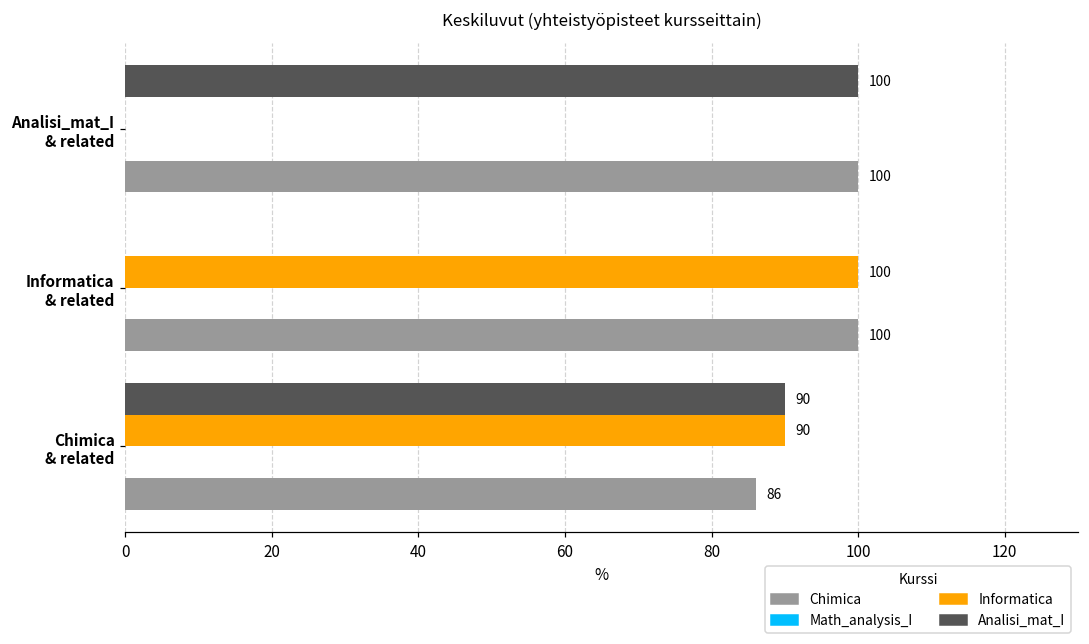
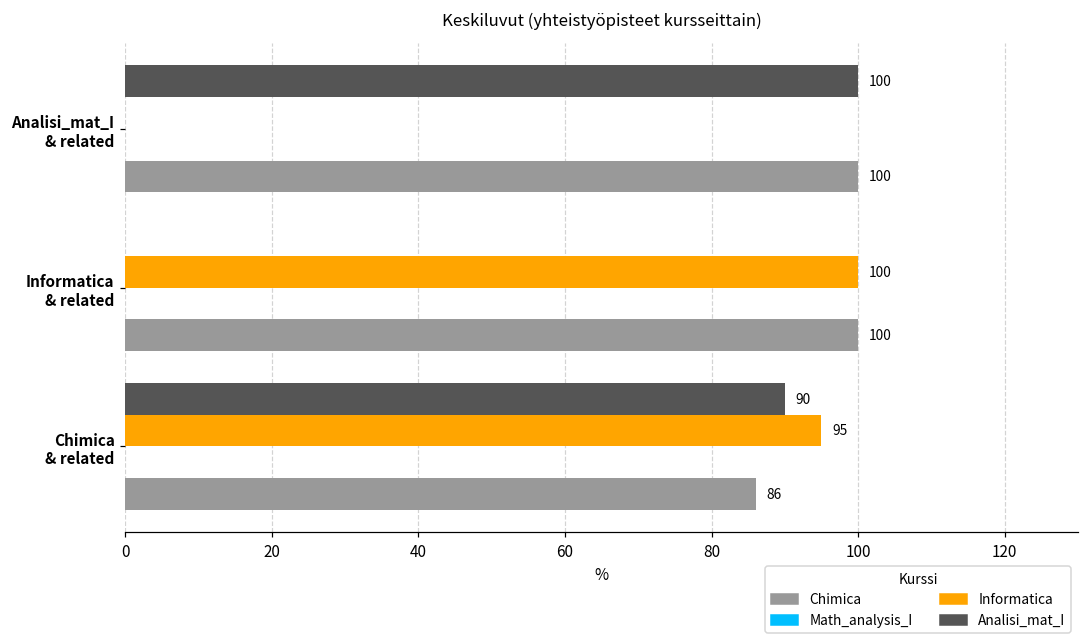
Informatica, Chimica & related: 90 -> 95
